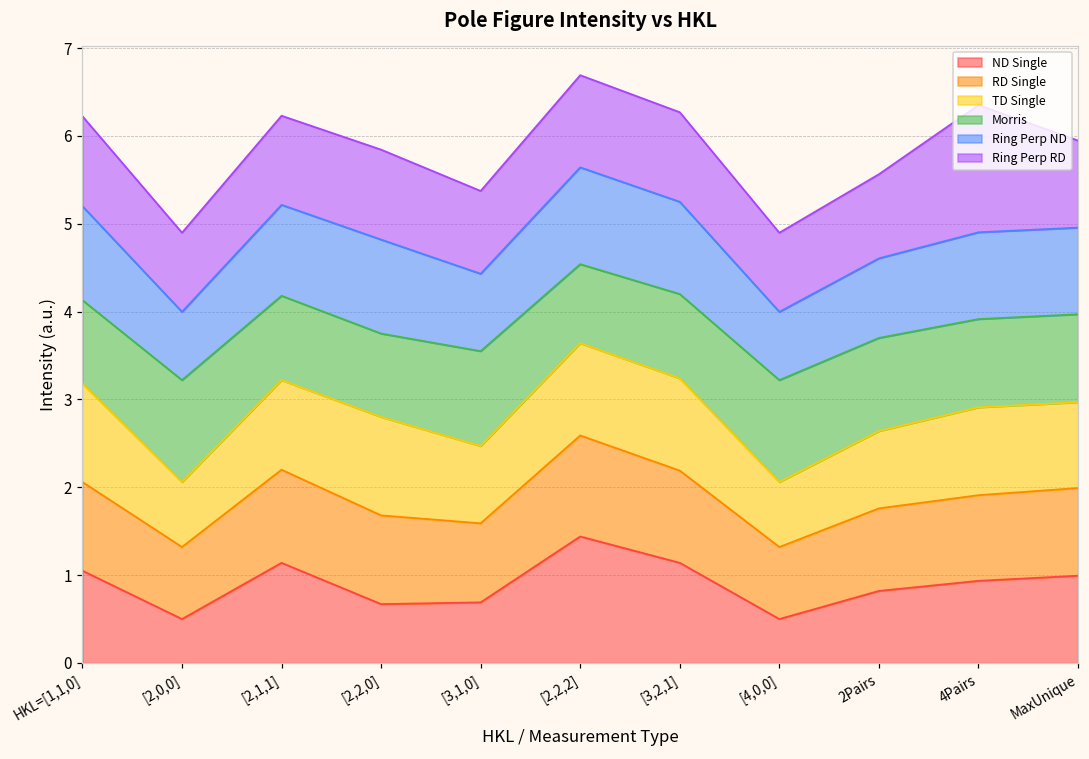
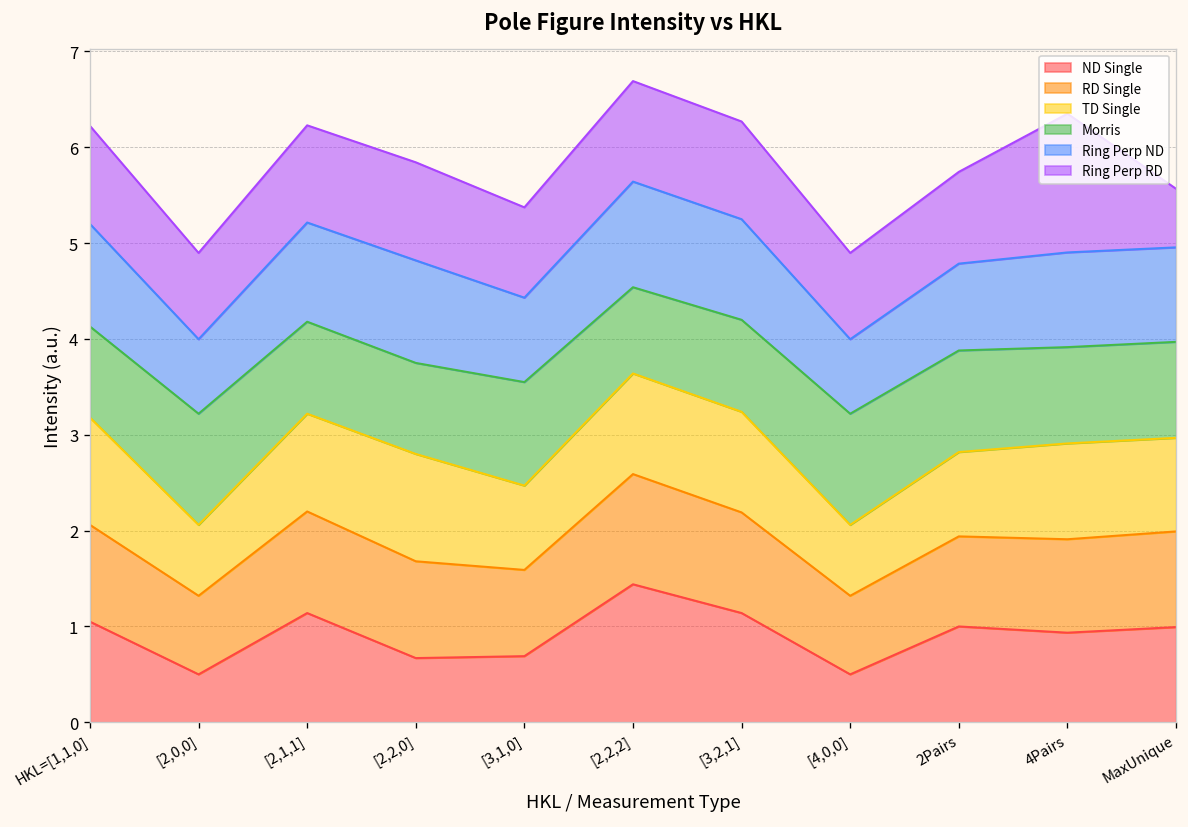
ND Single, 2Pairs: 0.8 -> 1.0
Ring Perp RD, MaxUnique: 1.0 -> 0.6
